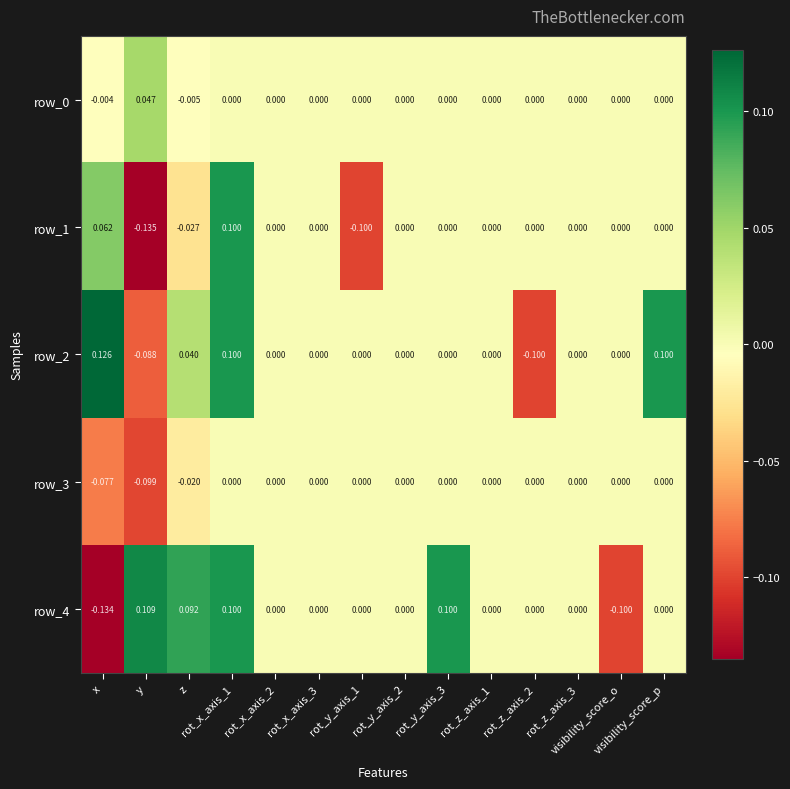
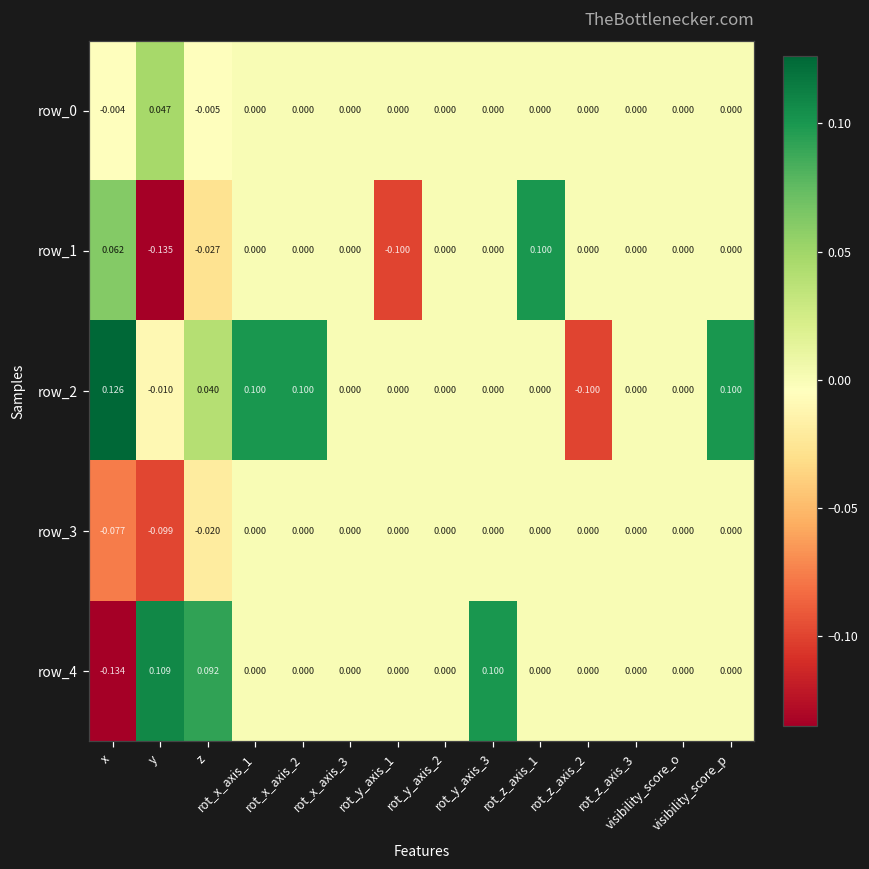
row_1, rot_x_axis_1: 0.100 -> 0.000
row_1, rot_z_axis_1: 0.000 -> 0.100
row_2, y: -0.088 -> -0.010
row_2, rot_x_axis_2: 0.000 -> 0.100
row_4, rot_x_axis_1: 0.100 -> 0.000
row_4, visibility_score_o: -0.100 -> 0.000
